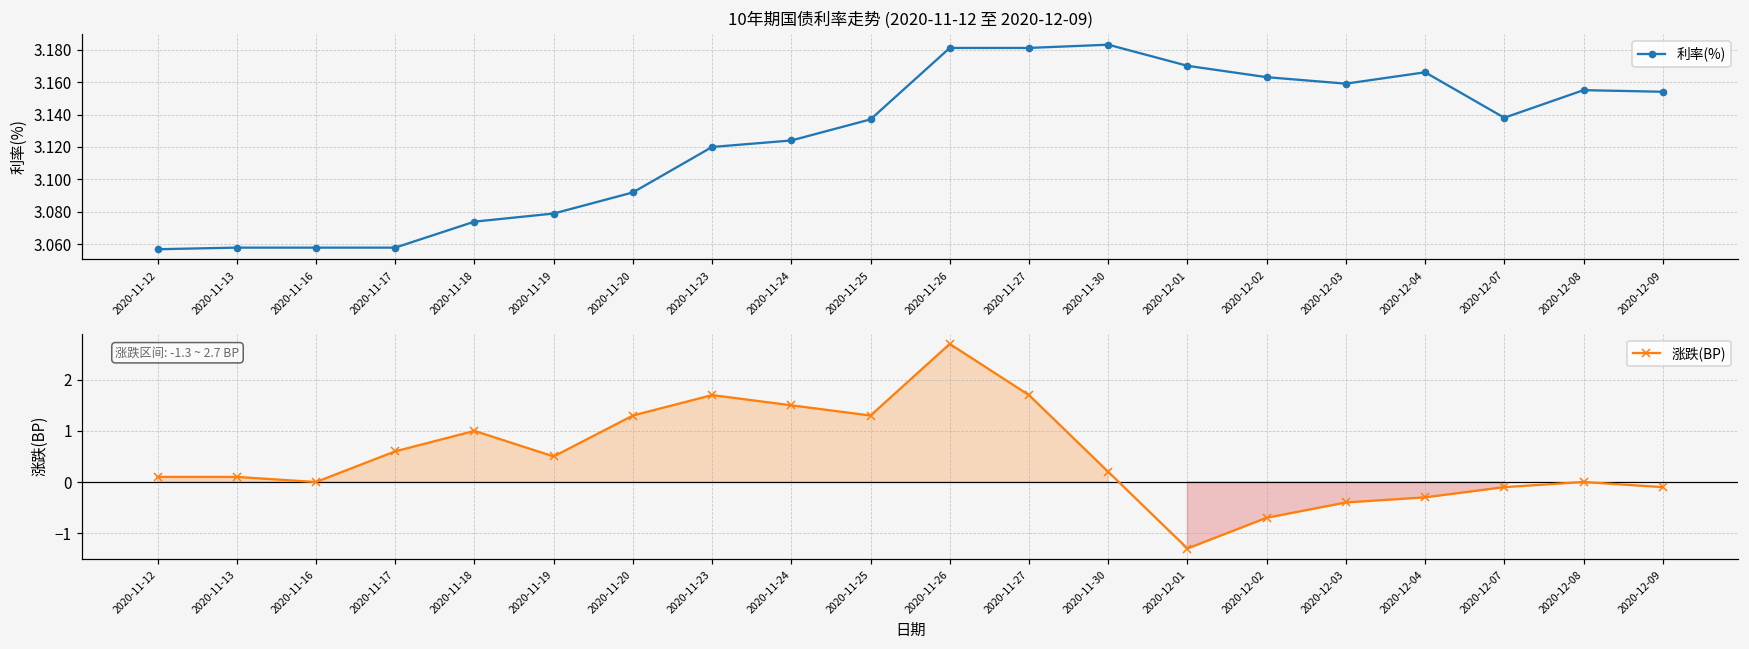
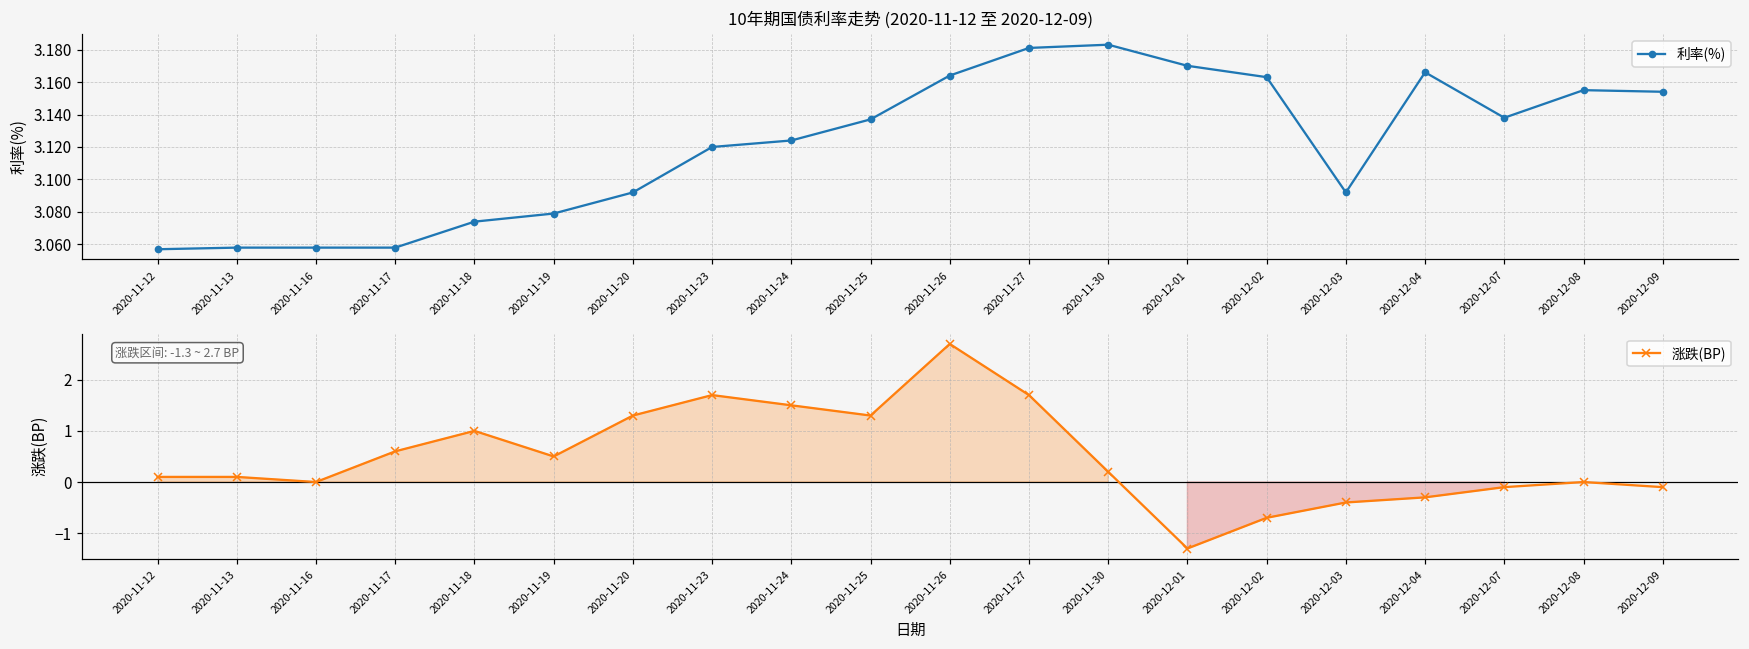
10年期国债利率走势 (2020-11-12 至 2020-12-09), 2020-11-26: 3.181 -> 3.164
10年期国债利率走势 (2020-11-12 至 2020-12-09), 2020-12-03: 3.159 -> 3.092
